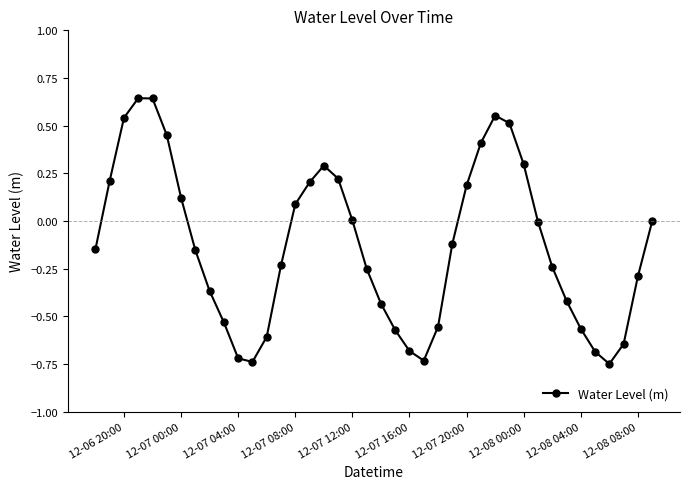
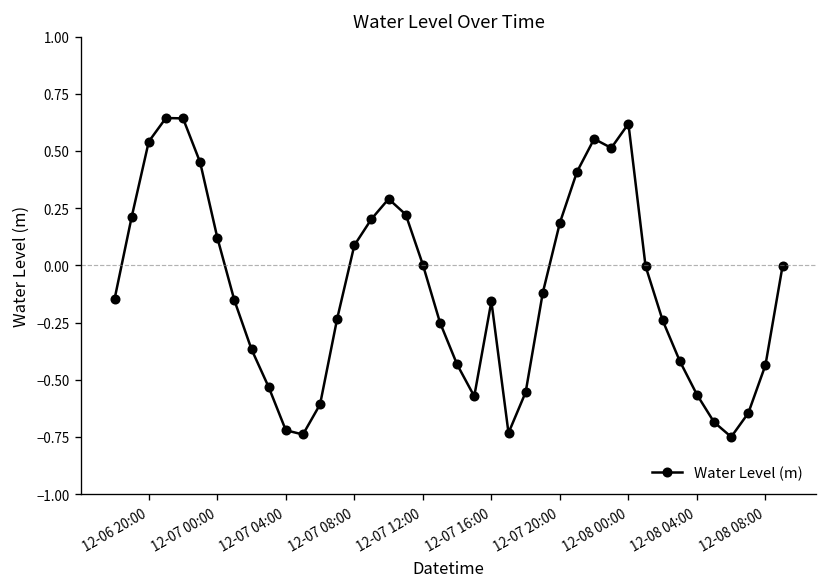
12-07 16:00: -0.68 -> -0.16
12-08 00:00: 0.30 -> 0.62
12-08 08:00: -0.29 -> -0.44
